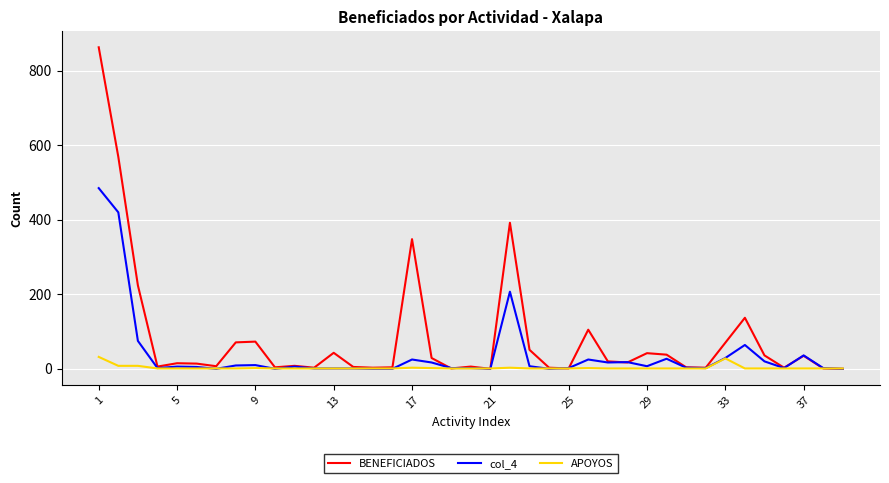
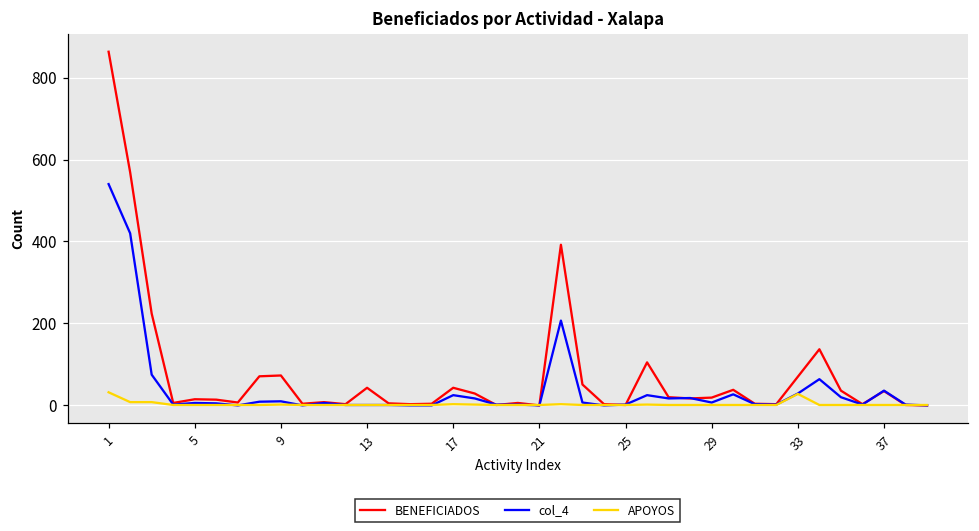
col_4, 1: 490 -> 540
BENEFICIADOS, 17: 350 -> 40
BENEFICIADOS, 29: 40 -> 20
